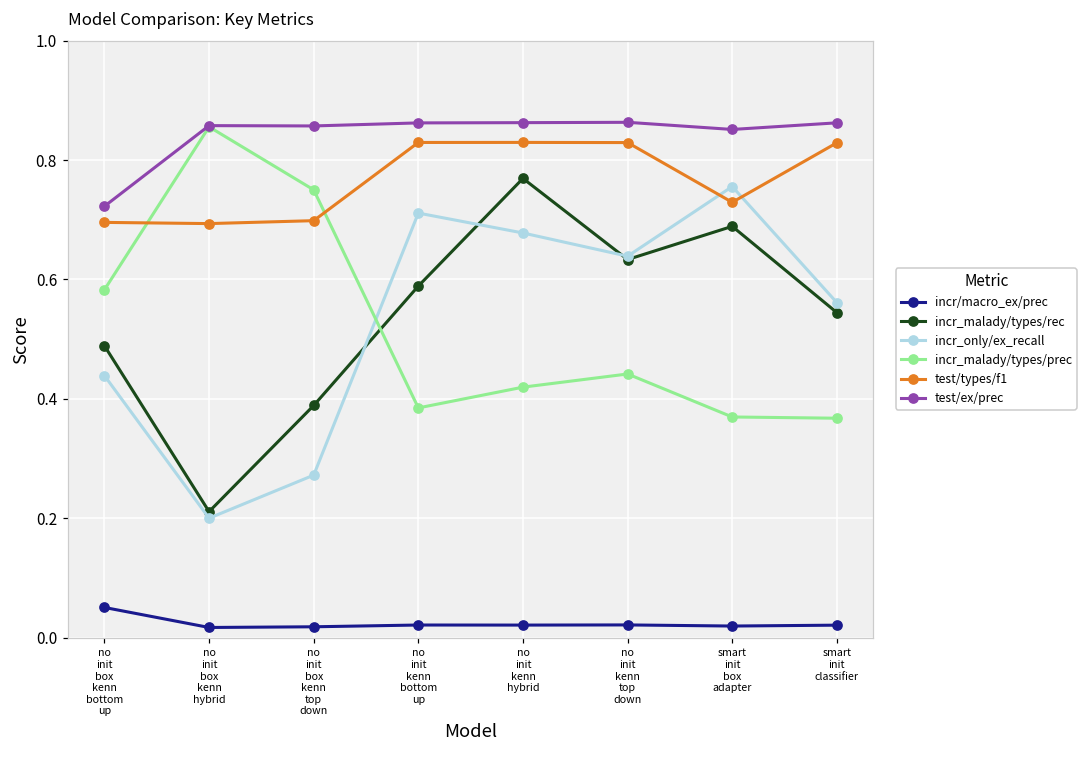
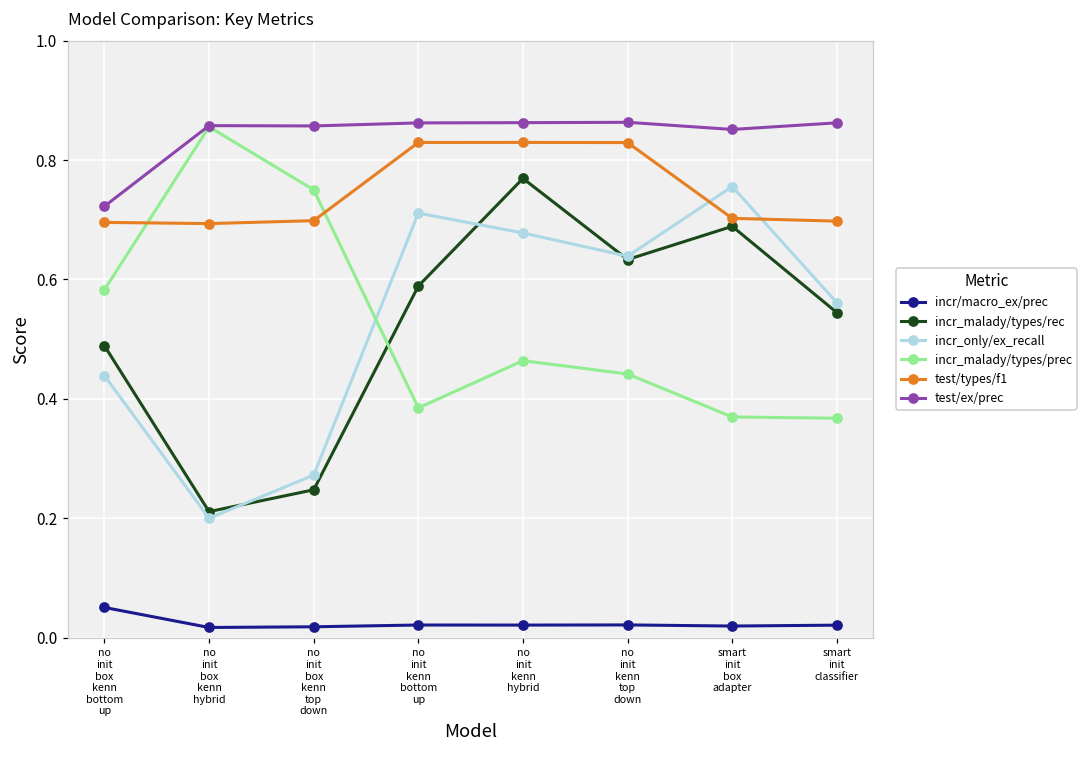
incr_malady/types/rec, no init box kenn top down: 0.39 -> 0.25
incr_malady/types/prec, no init kenn hybrid: 0.42 -> 0.46
test/types/f1, smart init box adapter: 0.73 -> 0.70
test/types/f1, smart init classifier: 0.83 -> 0.70
